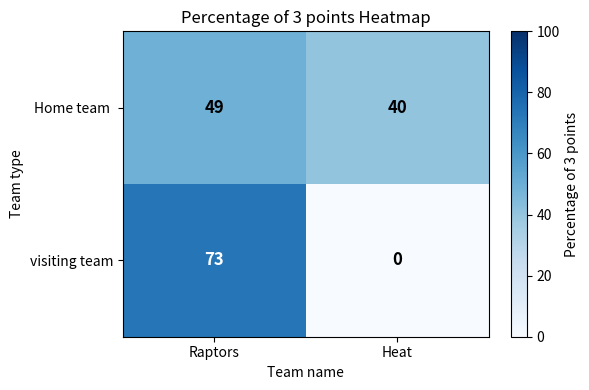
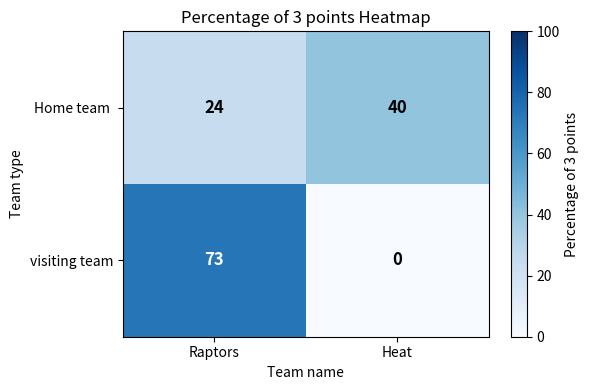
Home team, Raptors: 49 -> 24
